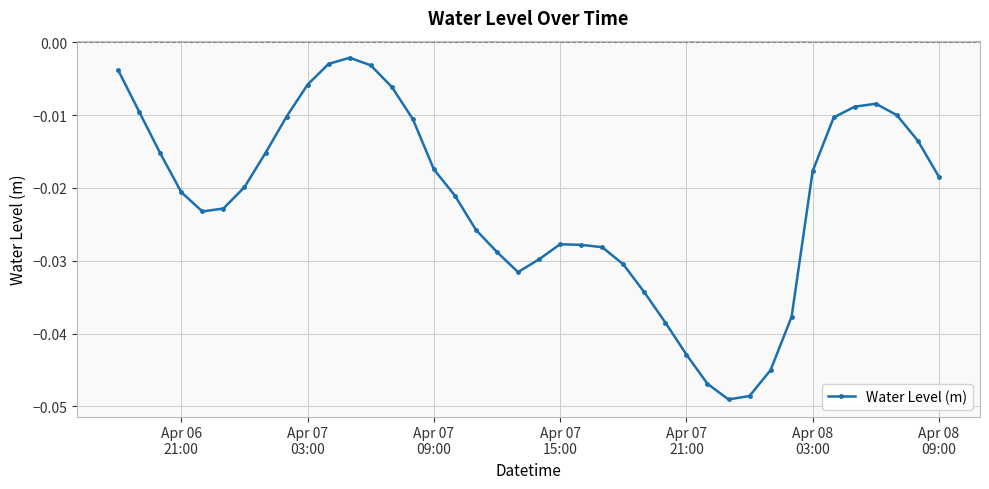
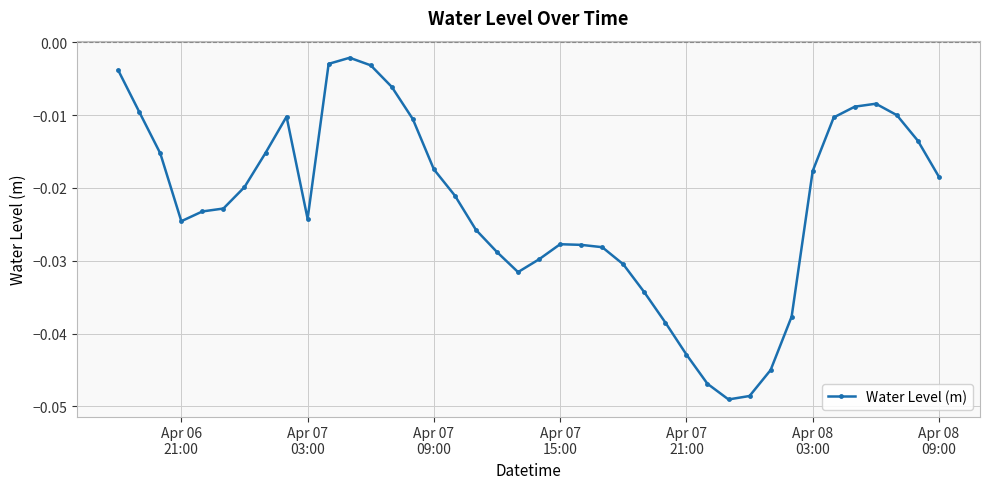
Apr 06 21:00: -0.021 -> -0.025
Apr 07 03:00: -0.006 -> -0.024
